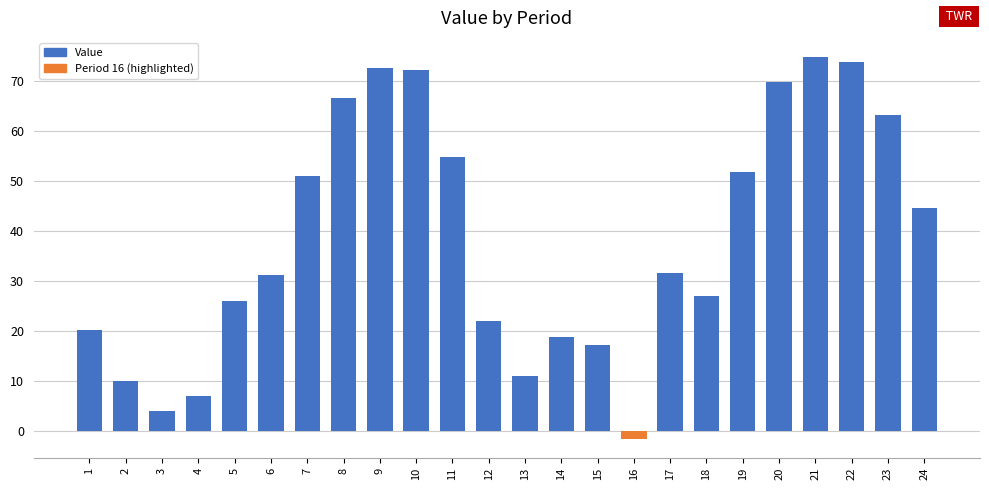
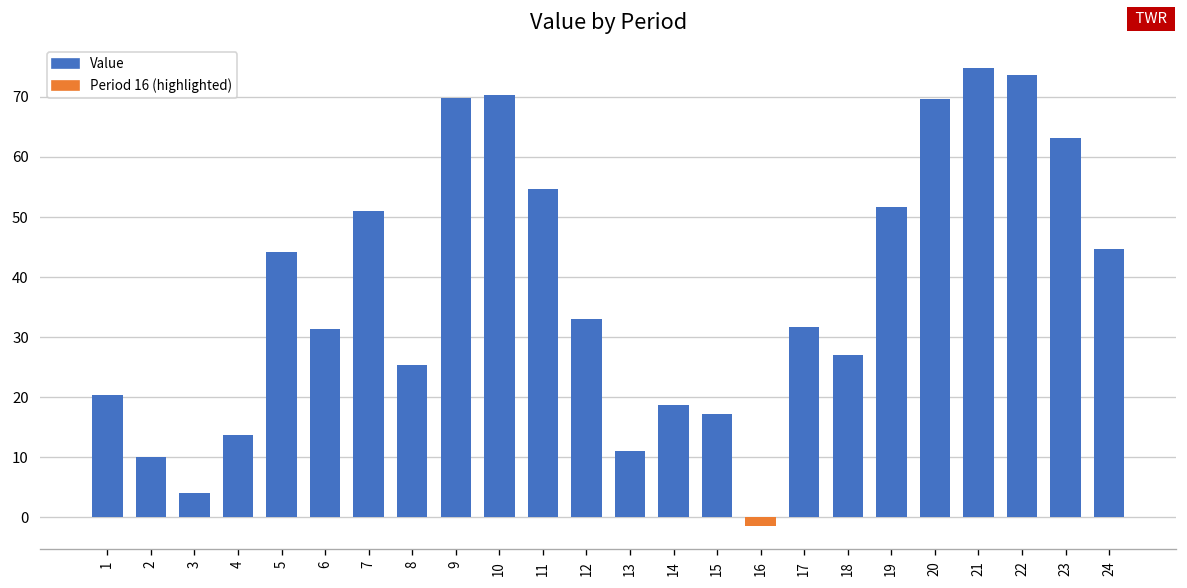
4: 7 -> 14
5: 26 -> 44
8: 67 -> 25
9: 73 -> 70
10: 72 -> 70
12: 22 -> 33
